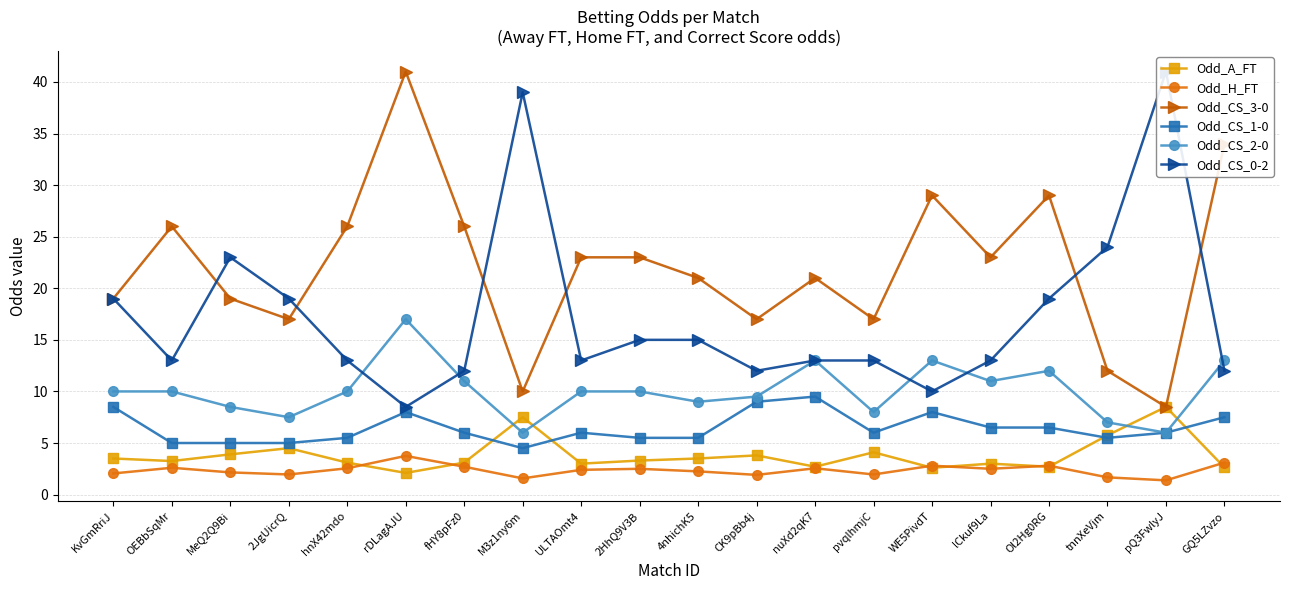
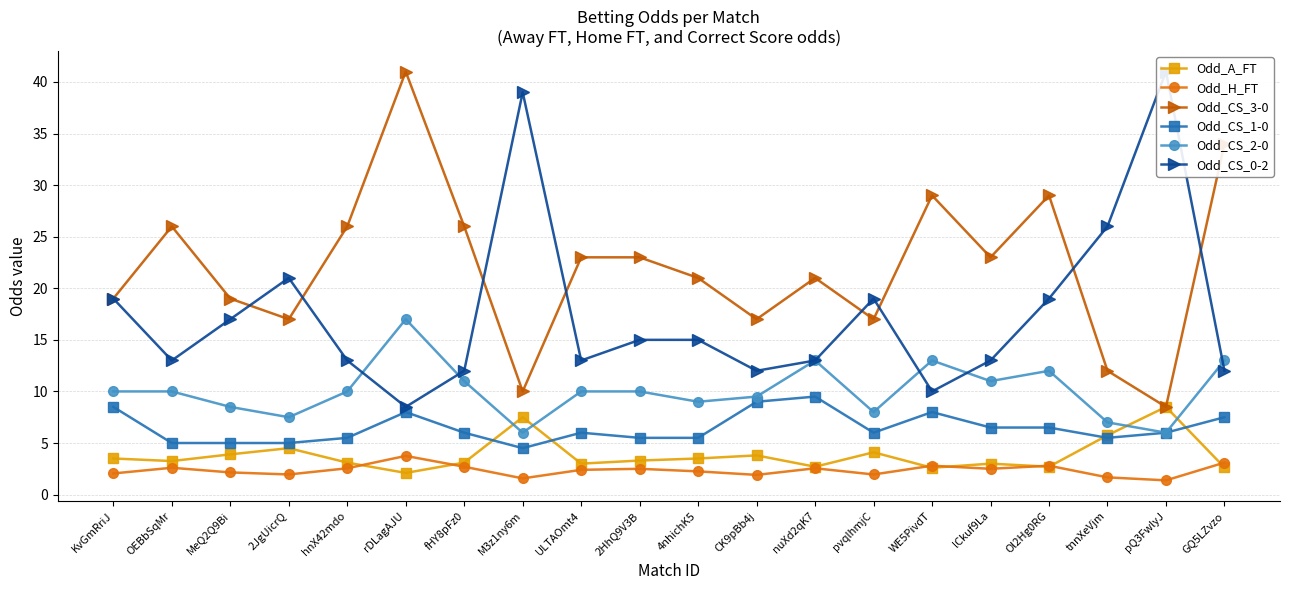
Odd_CS_0-2, MeQ2Q9Bi: 23 -> 17
Odd_CS_0-2, 2JgUicrQ: 19 -> 21
Odd_CS_0-2, pvqlhmjC: 13 -> 19
Odd_CS_0-2, tnnXeVjm: 24 -> 26
